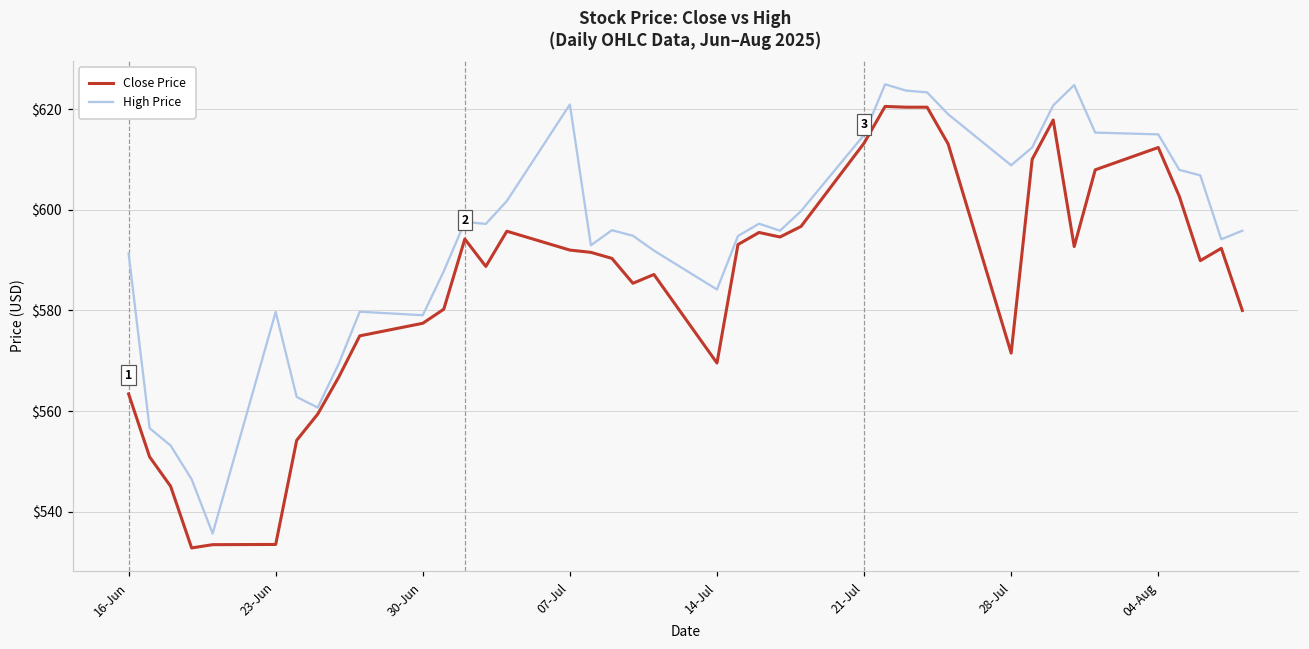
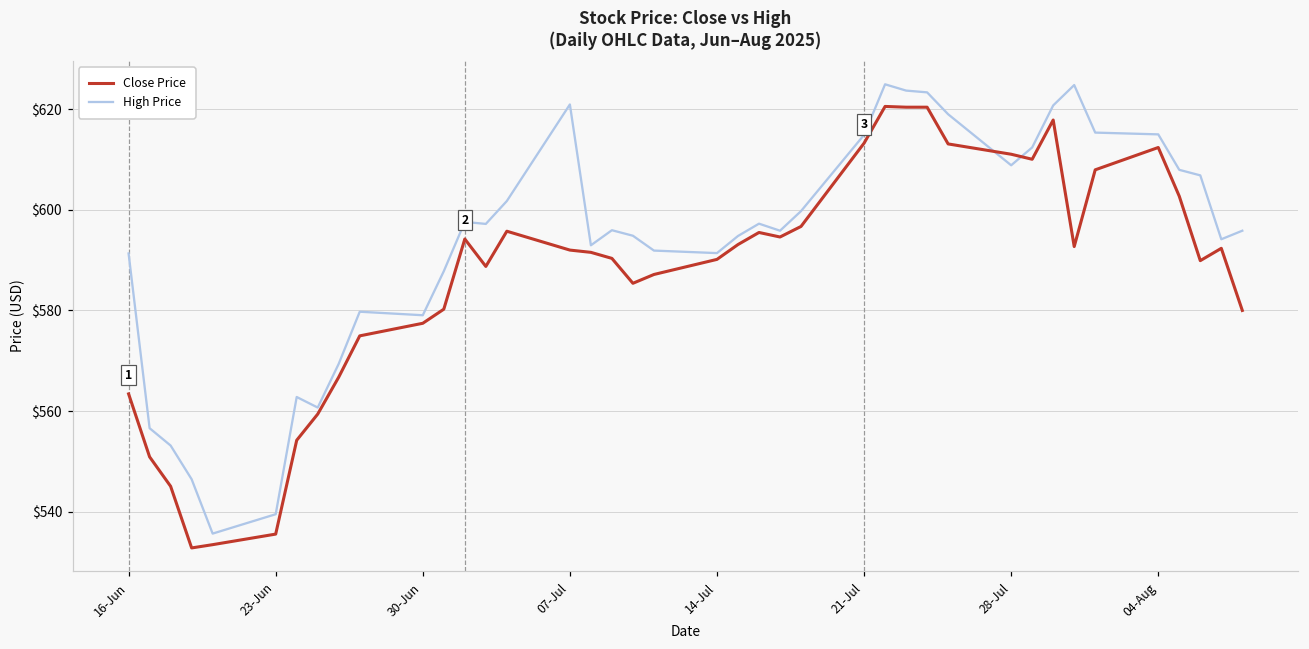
Close Price, 23-Jun: $533 -> $536
High Price, 23-Jun: $580 -> $540
Close Price, 14-Jul: $570 -> $590
High Price, 14-Jul: $584 -> $591
Close Price, 28-Jul: $572 -> $611
